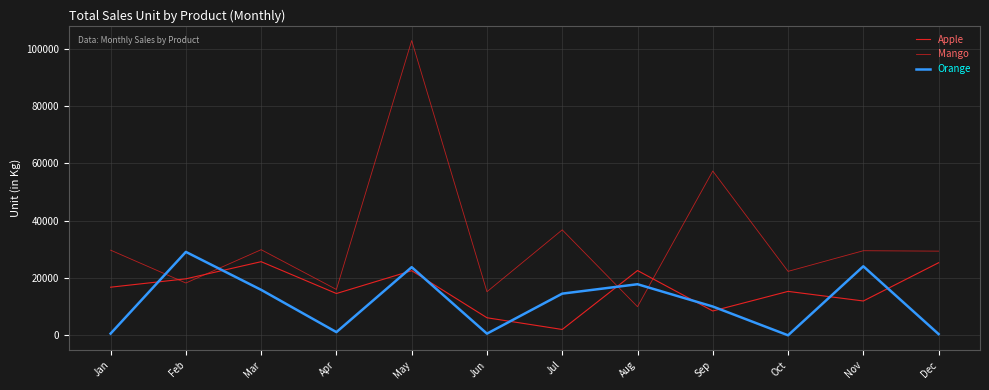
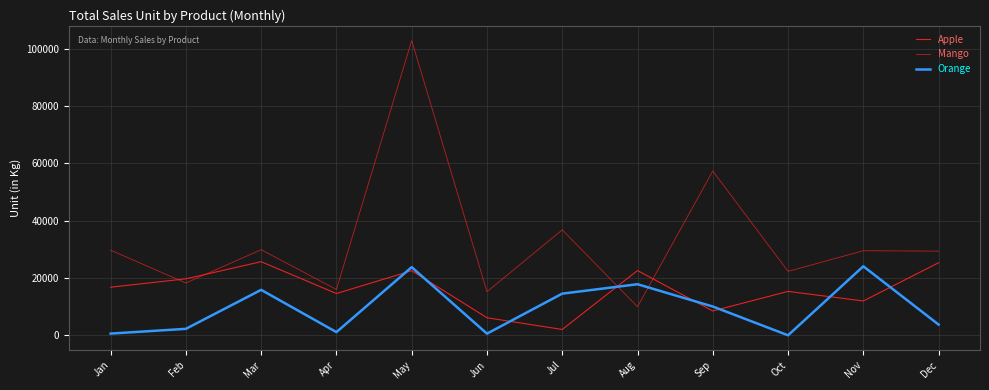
Orange, Feb: 29000 -> 2000
Orange, Dec: 0 -> 4000
